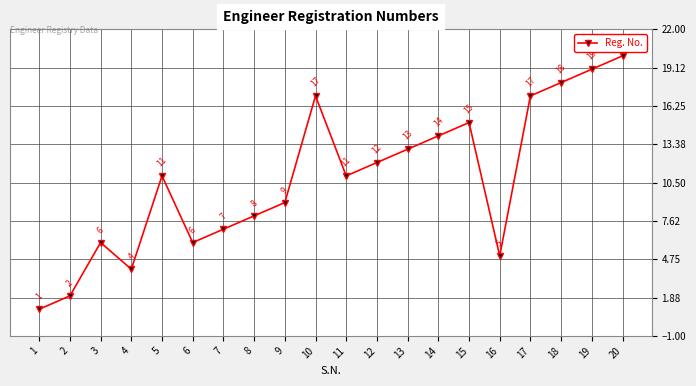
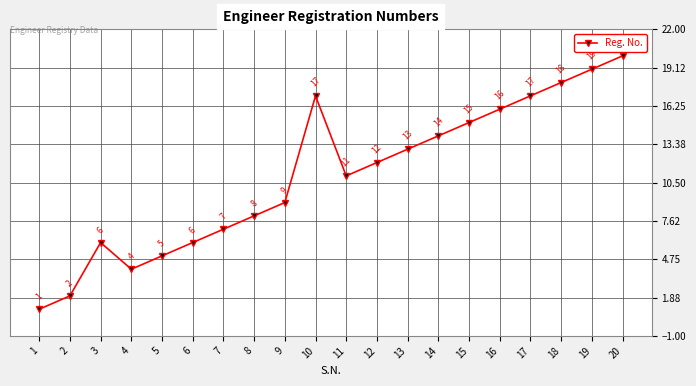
5: 11 -> 5
16: 5 -> 16
